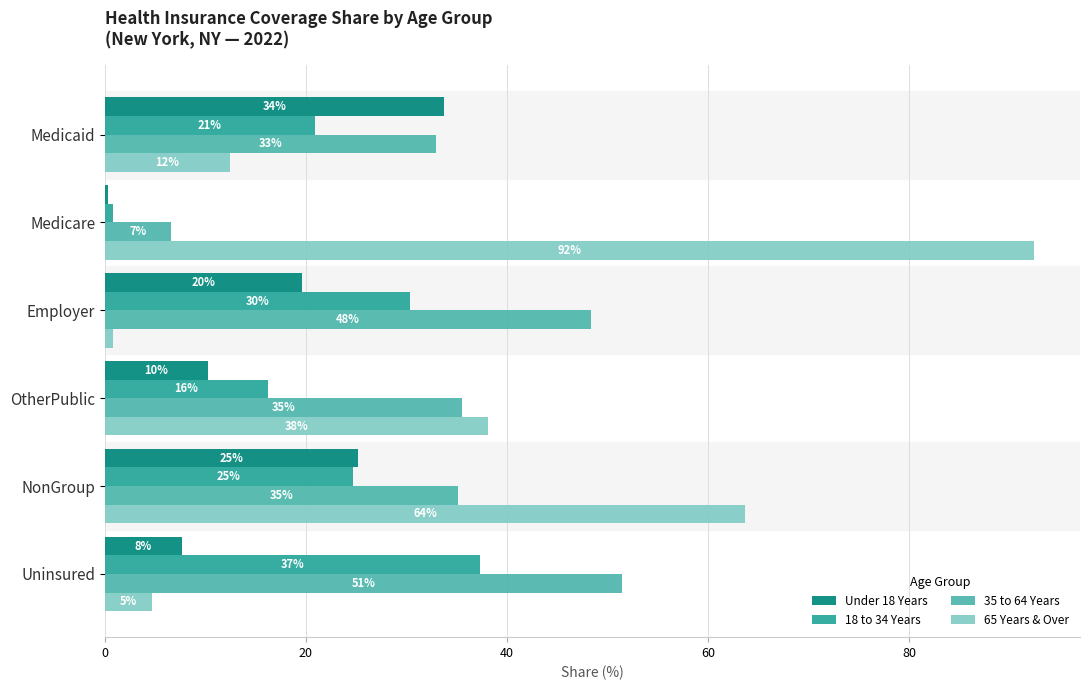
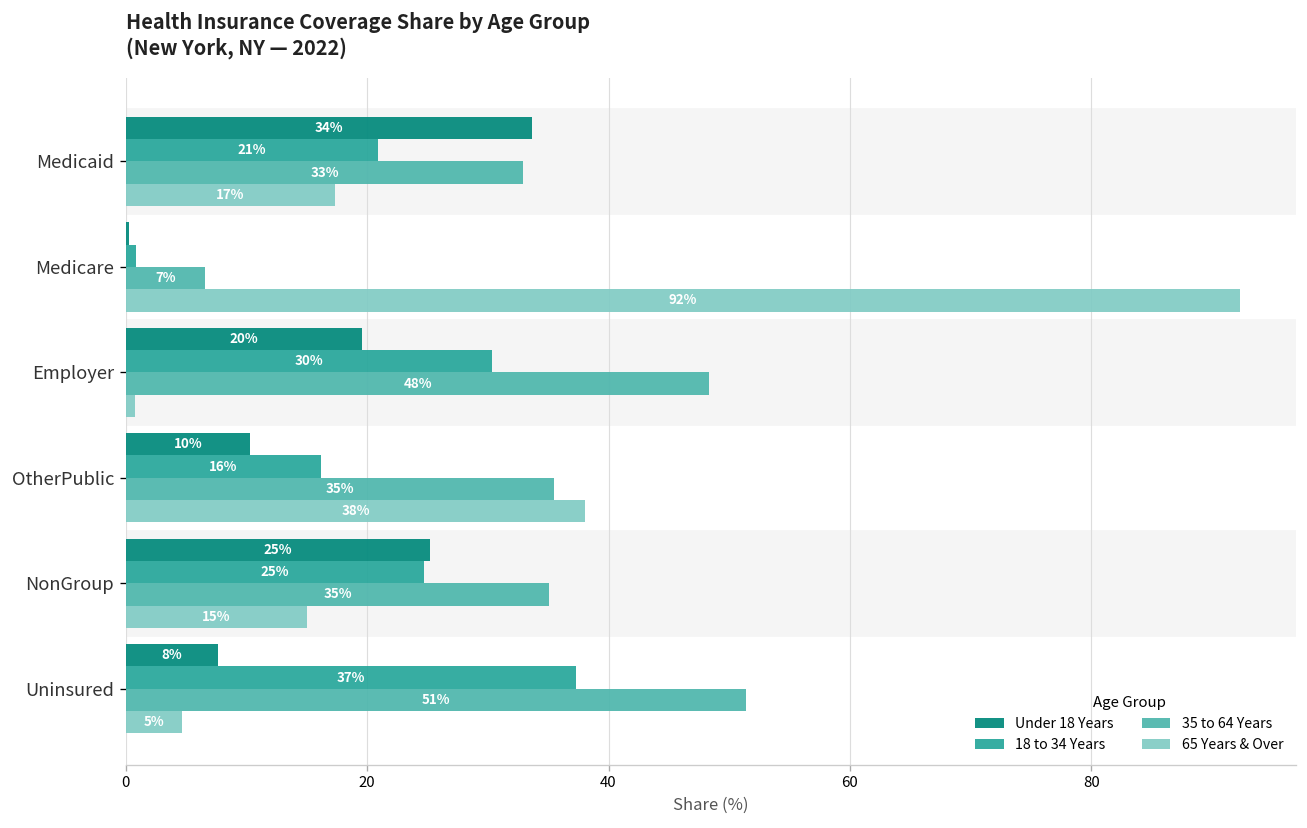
65 Years & Over, Medicaid: 12% -> 17%
65 Years & Over, NonGroup: 64% -> 15%
